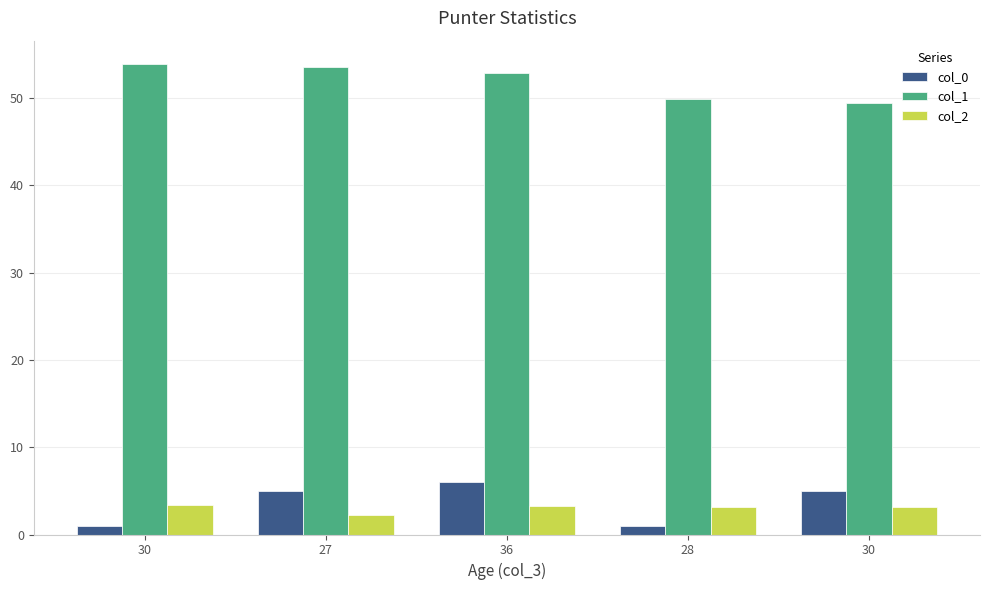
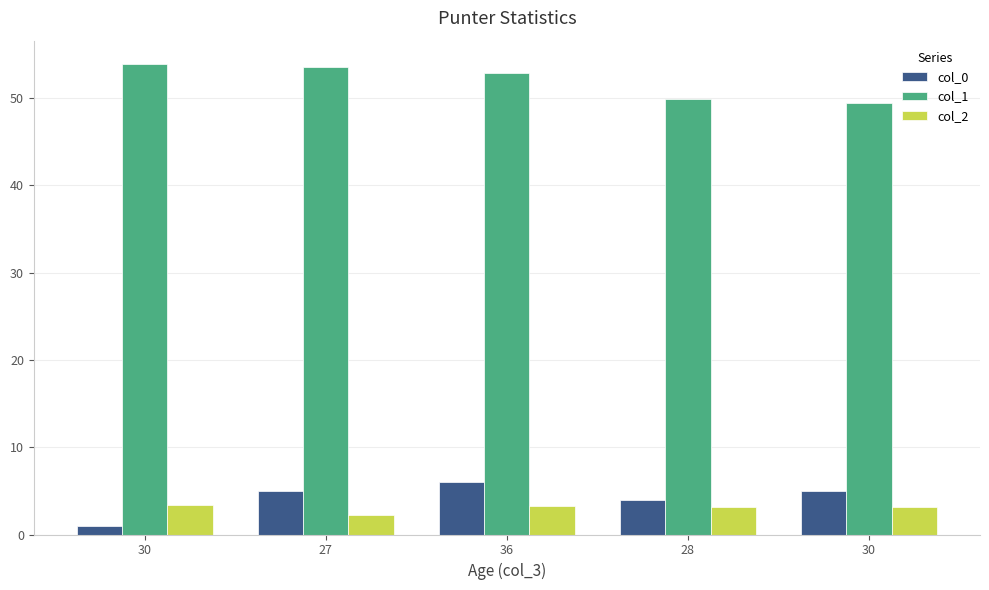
col_0, 28: 1 -> 4
